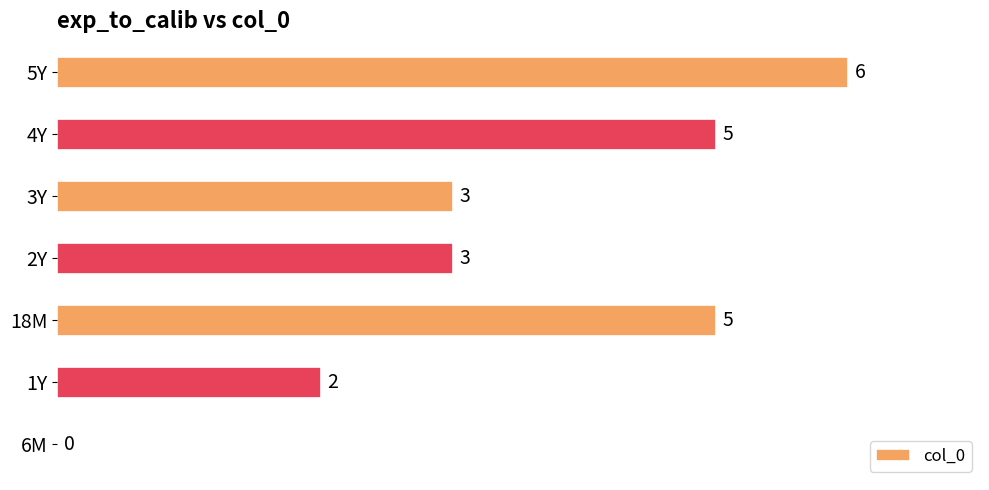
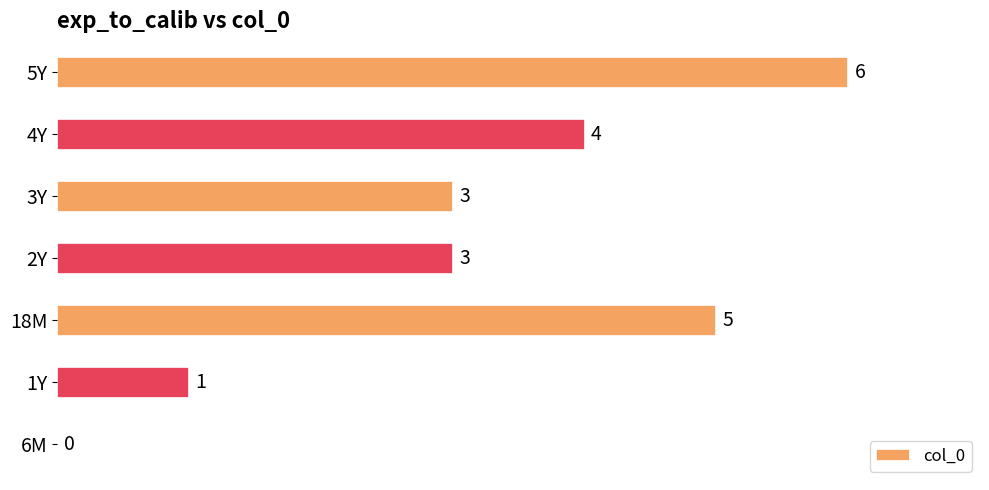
4Y: 5 -> 4
1Y: 2 -> 1
